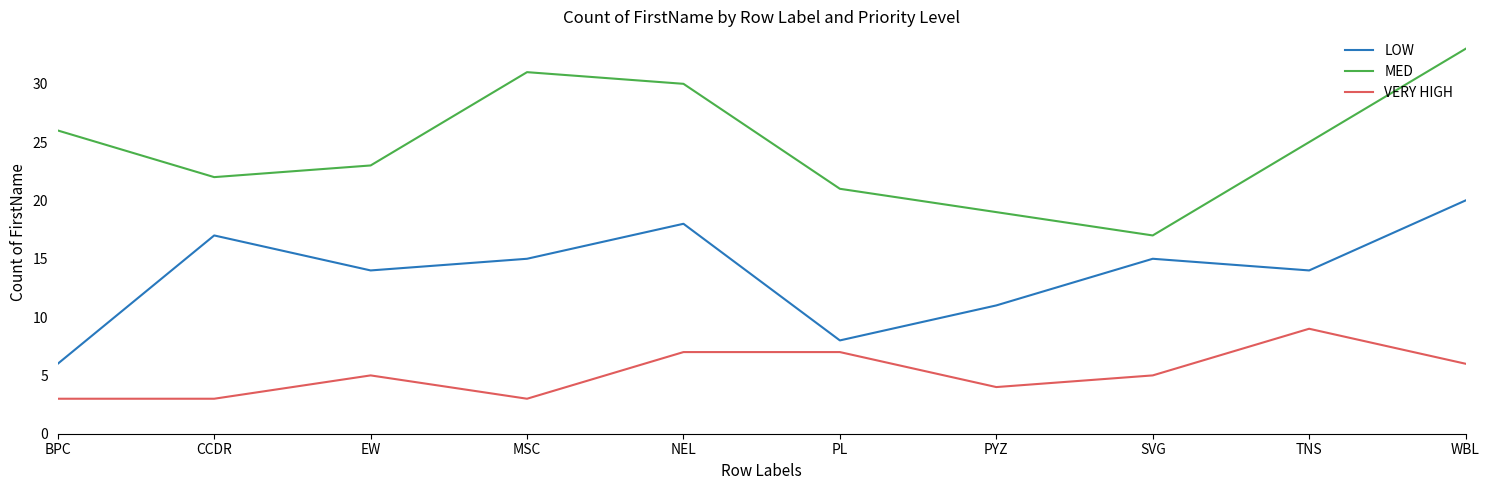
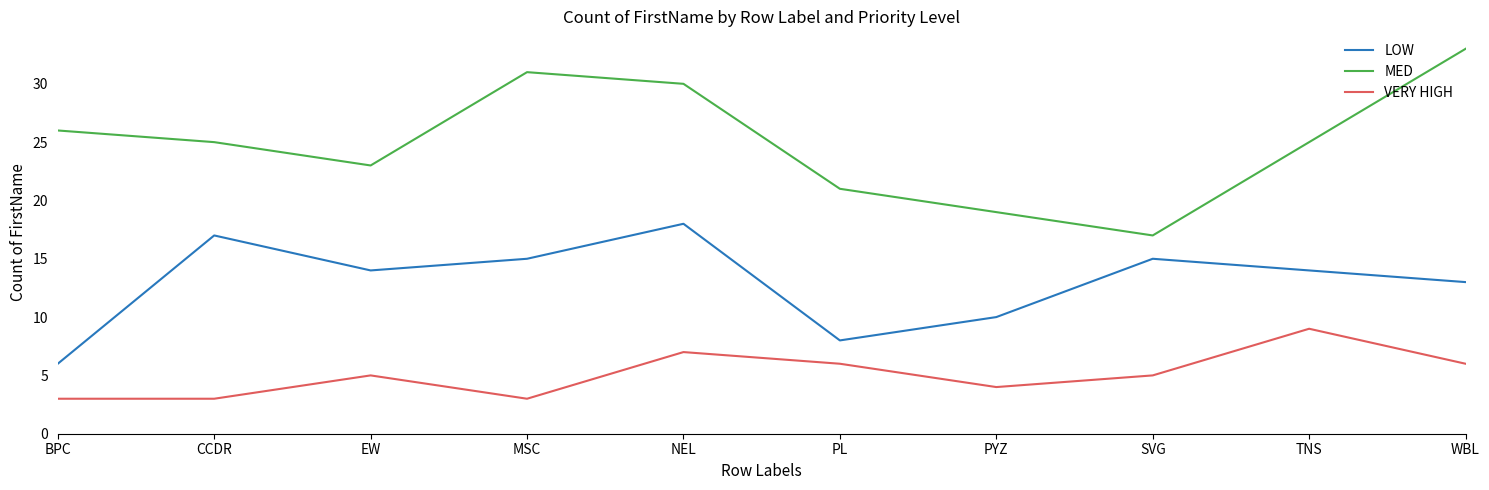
MED, CCDR: 22 -> 25
VERY HIGH, PL: 7 -> 6
LOW, PYZ: 11 -> 10
LOW, WBL: 20 -> 13
